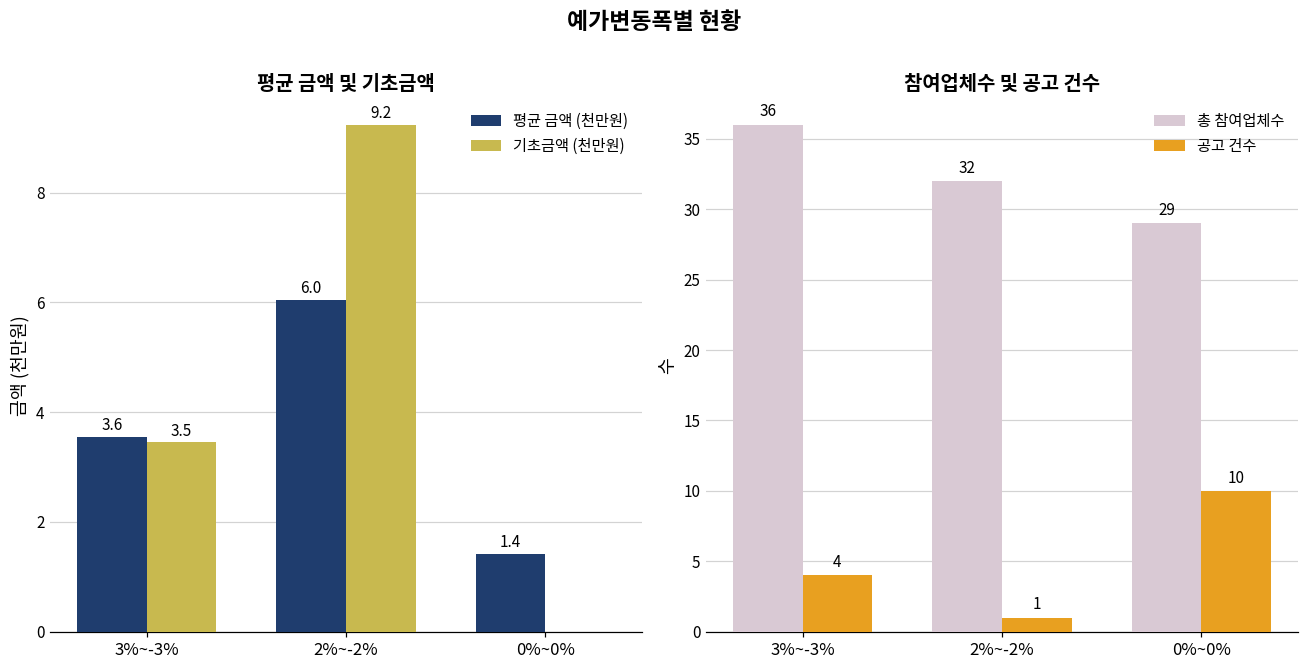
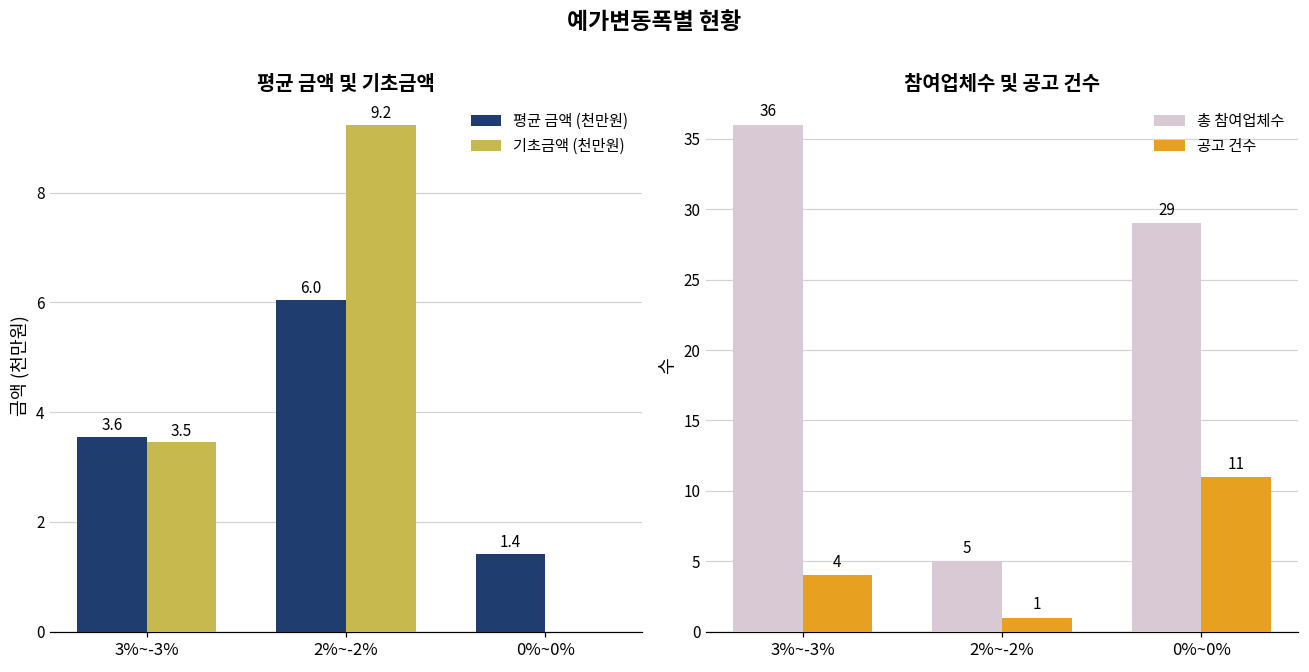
참여업체수 및 공고 건수, 총 참여업체수, 2%~-2%: 32 -> 5
참여업체수 및 공고 건수, 공고 건수, 0%~0%: 10 -> 11
